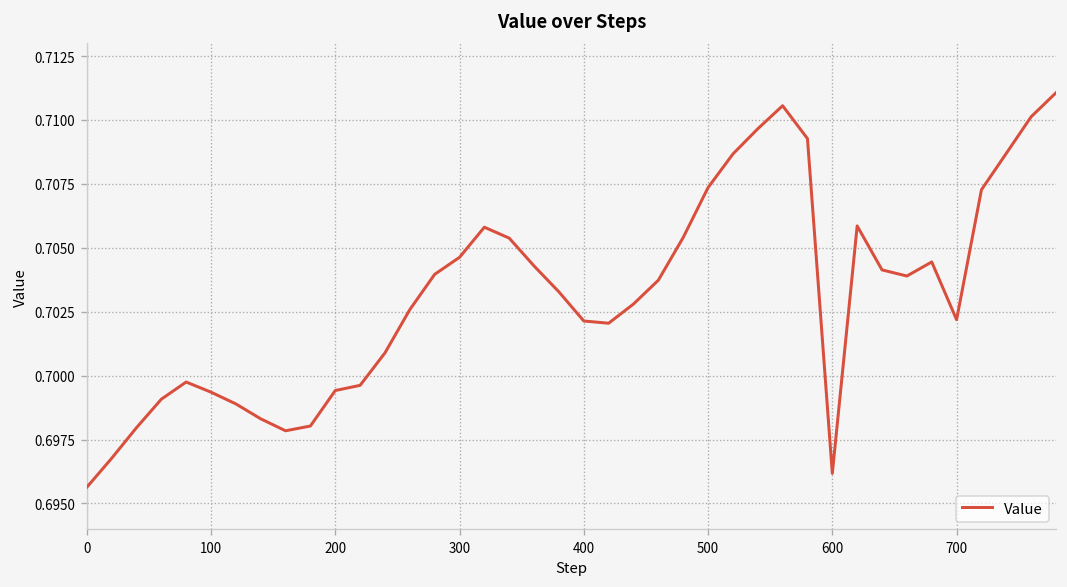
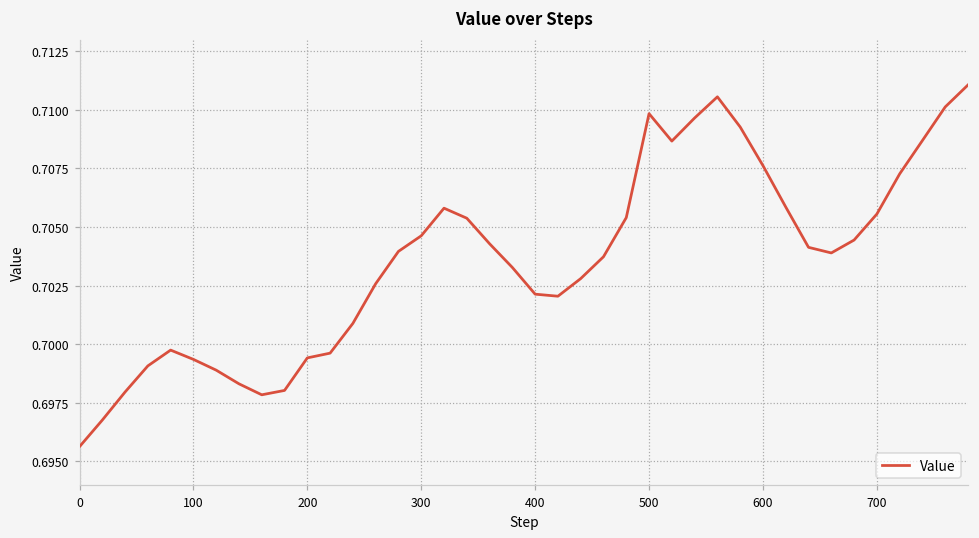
500: 0.7074 -> 0.7098
600: 0.6962 -> 0.7076
700: 0.7022 -> 0.7056
